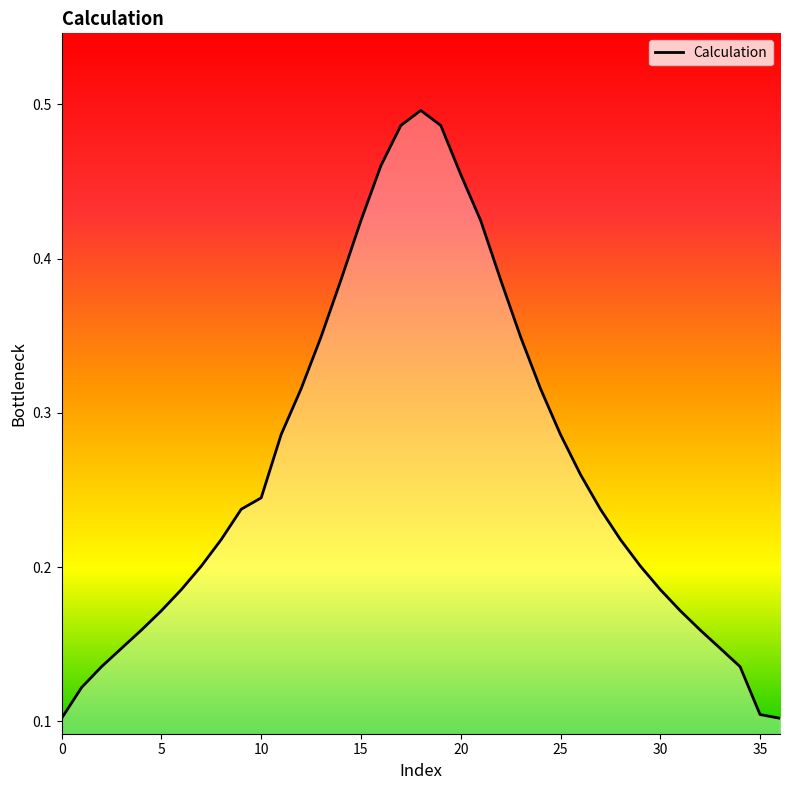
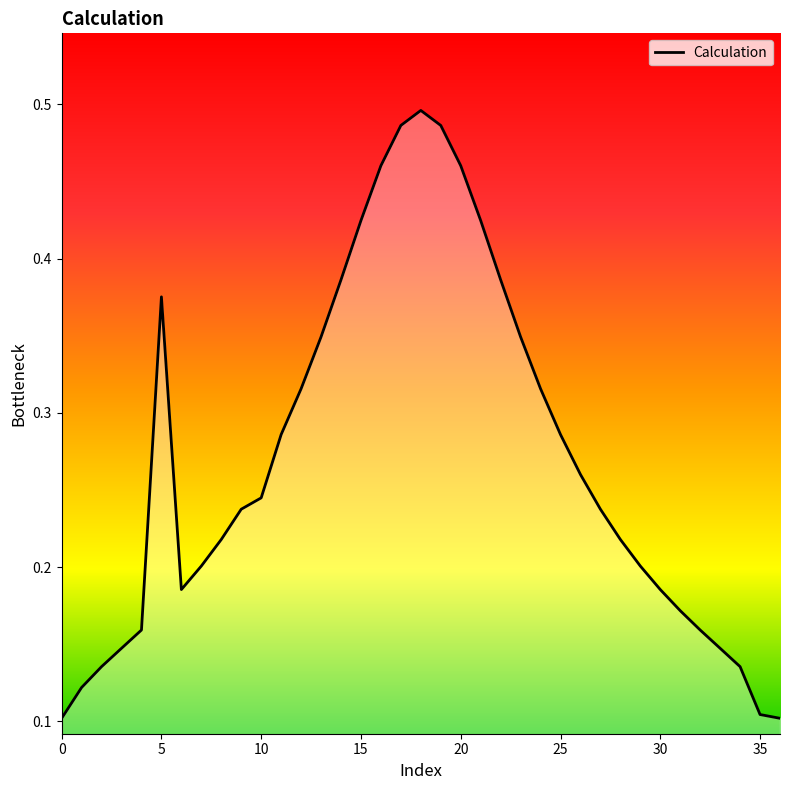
5: 0.172 -> 0.375
20: 0.455 -> 0.460
